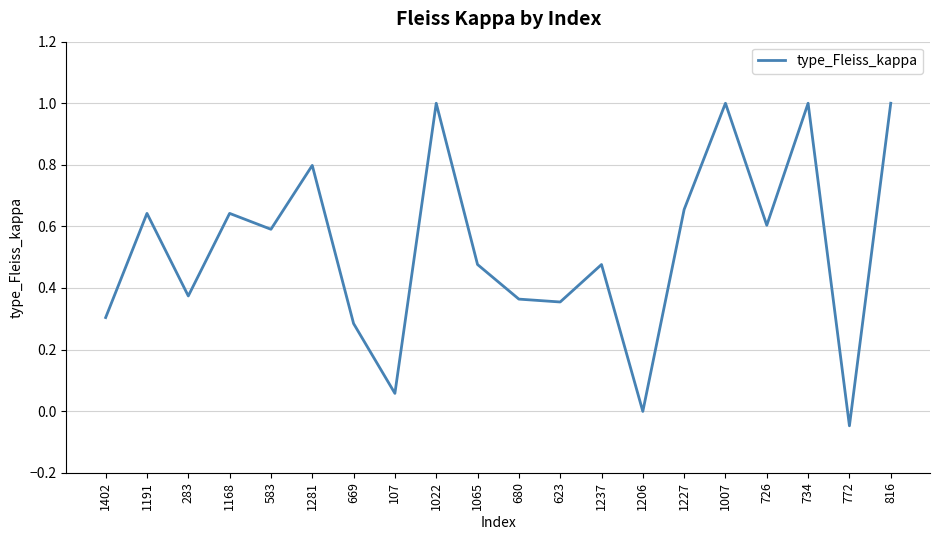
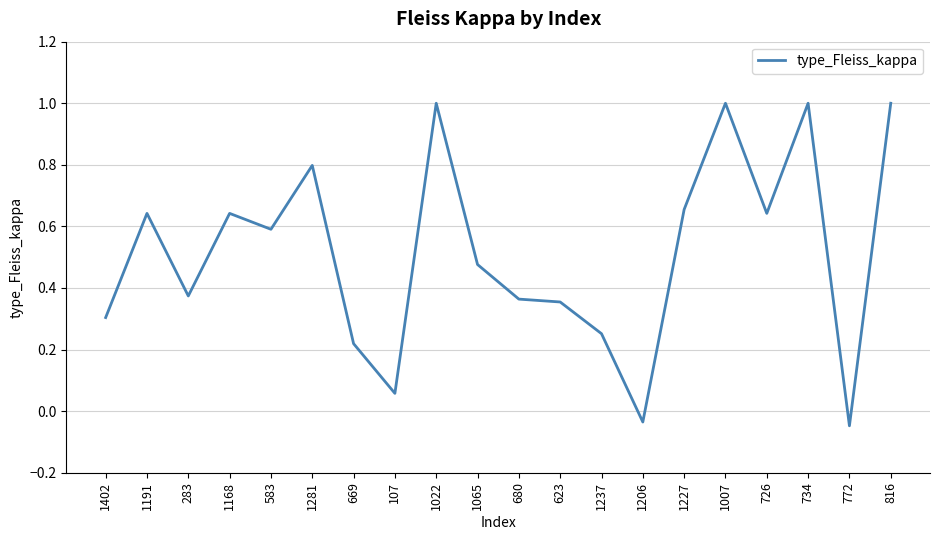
669: 0.28 -> 0.22
1237: 0.48 -> 0.25
1206: 0.00 -> -0.04
726: 0.60 -> 0.64
